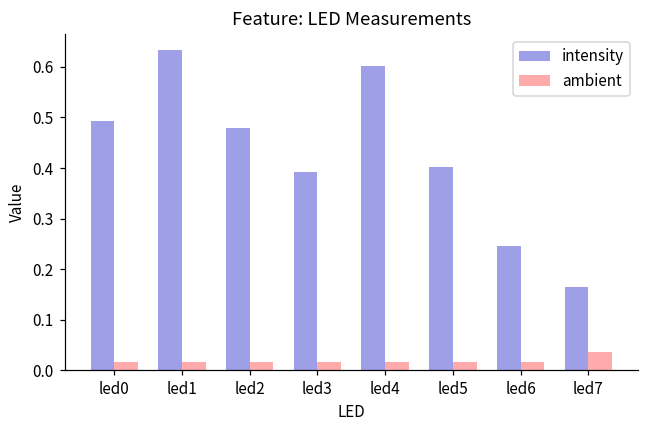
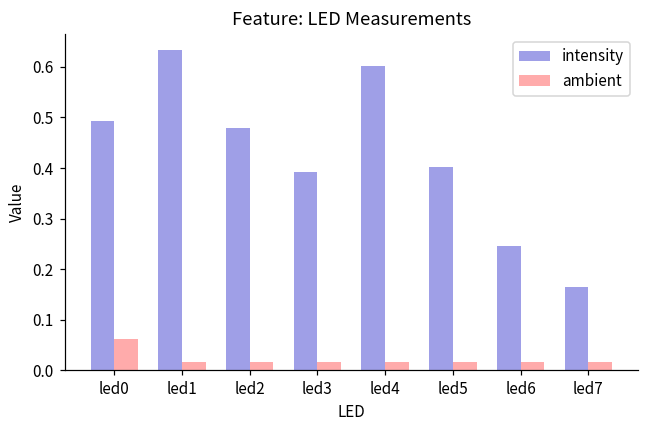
ambient, led0: 0.02 -> 0.06
ambient, led7: 0.04 -> 0.02
